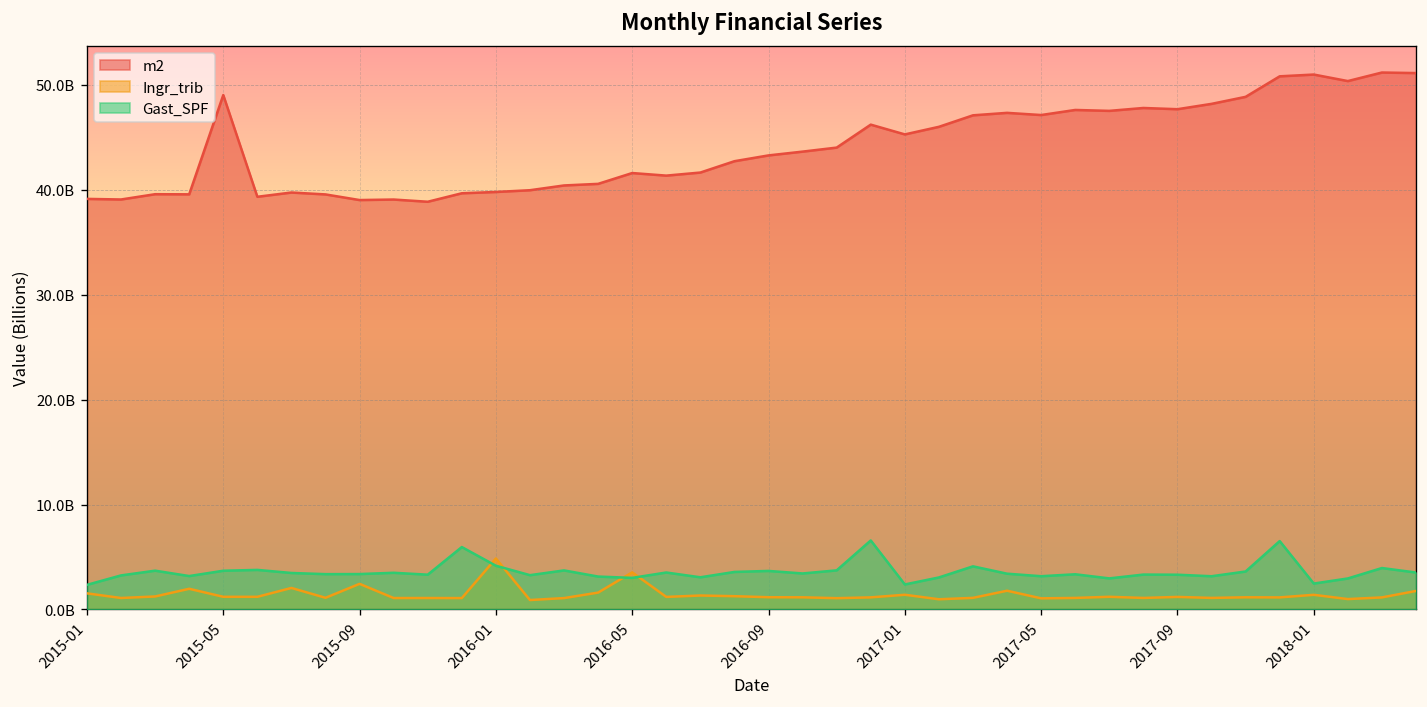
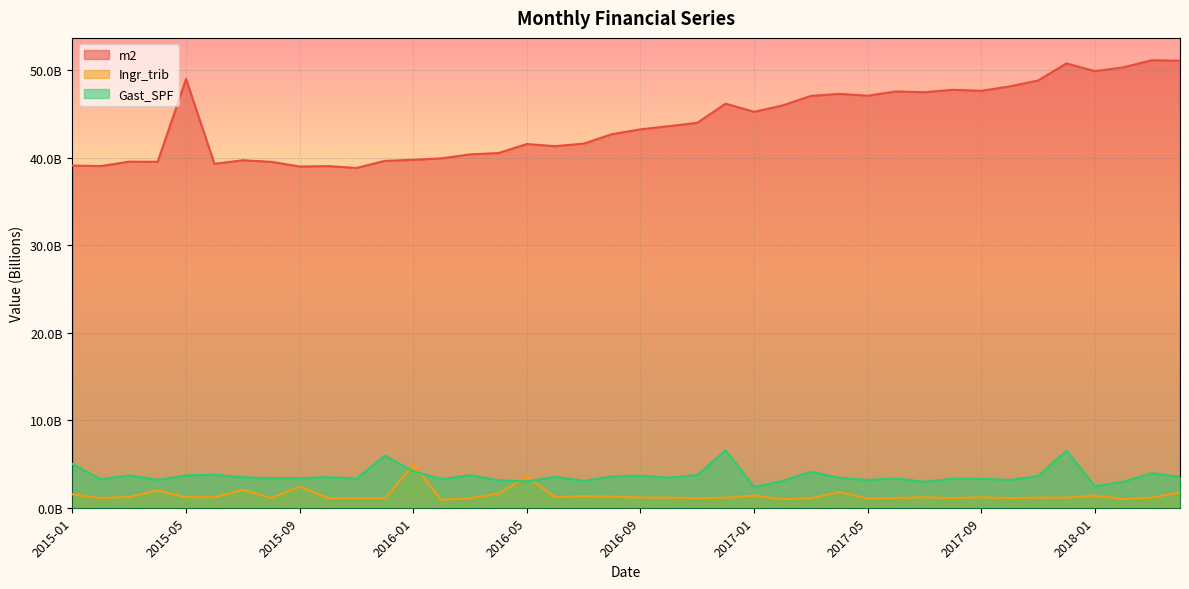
Gast_SPF, 2015-01: 2000000000 -> 5000000000
m2, 2018-01: 51000000000 -> 50000000000
